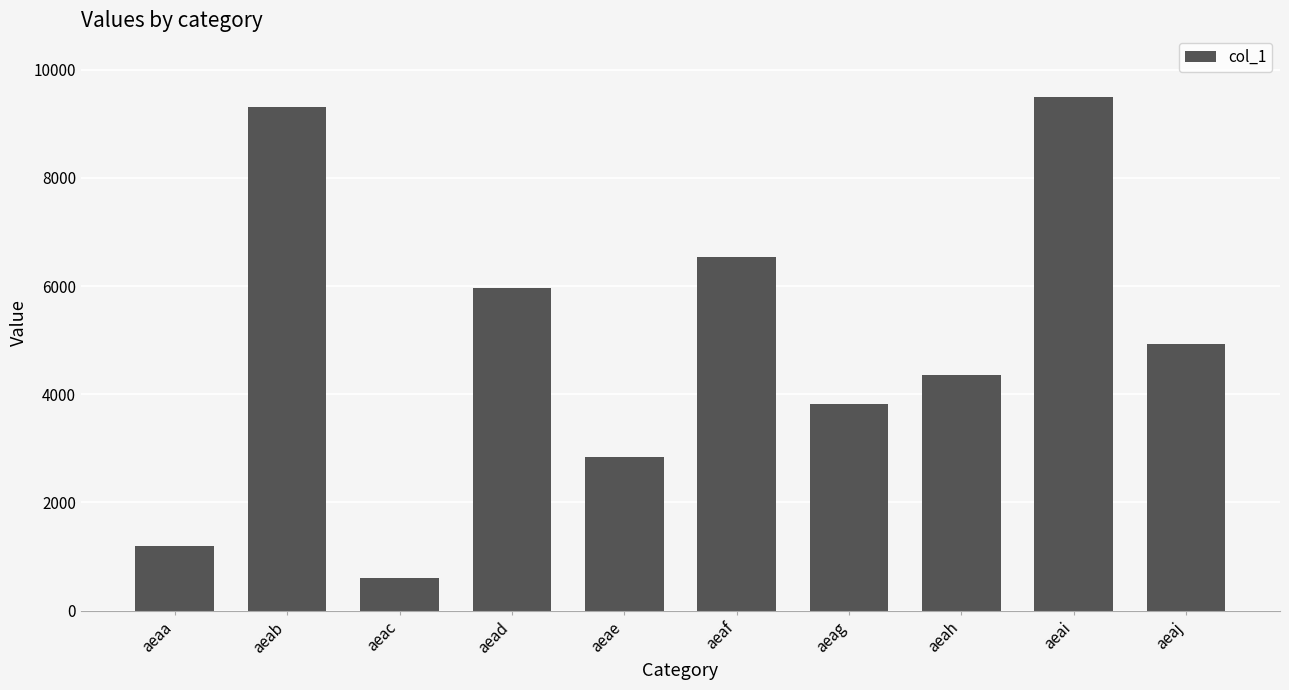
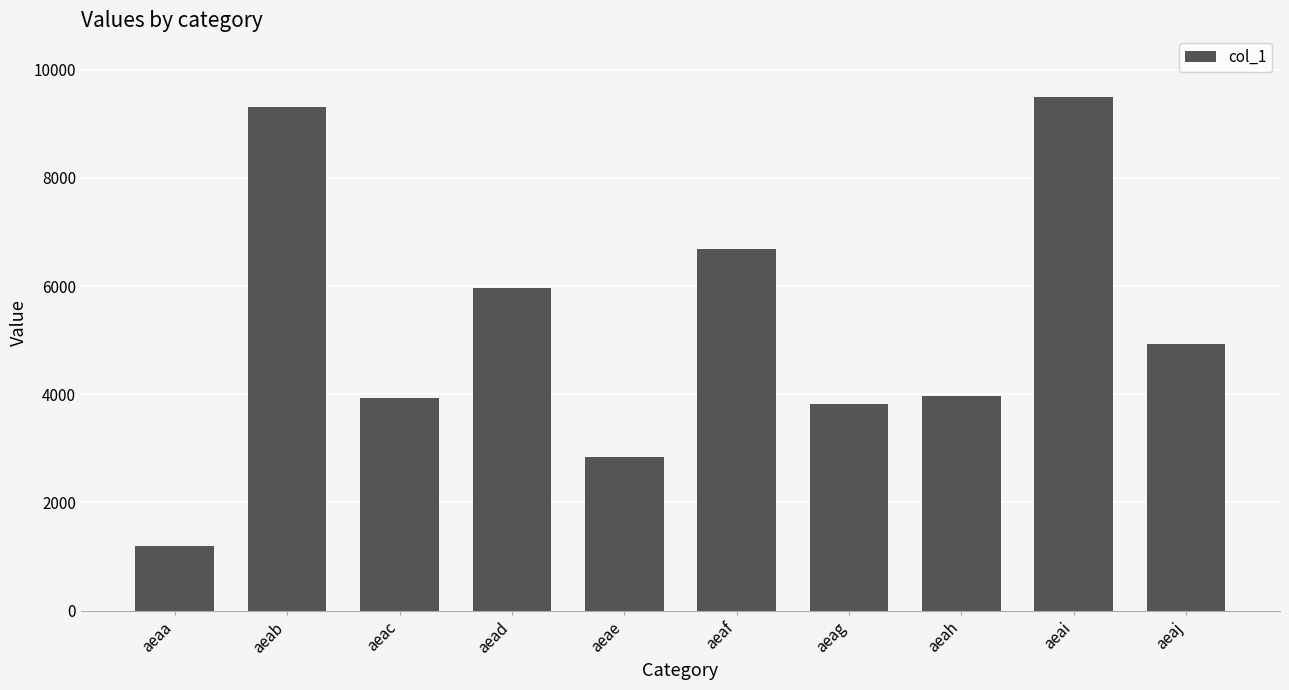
aeac: 600 -> 3900
aeaf: 6500 -> 6700
aeah: 4400 -> 4000
